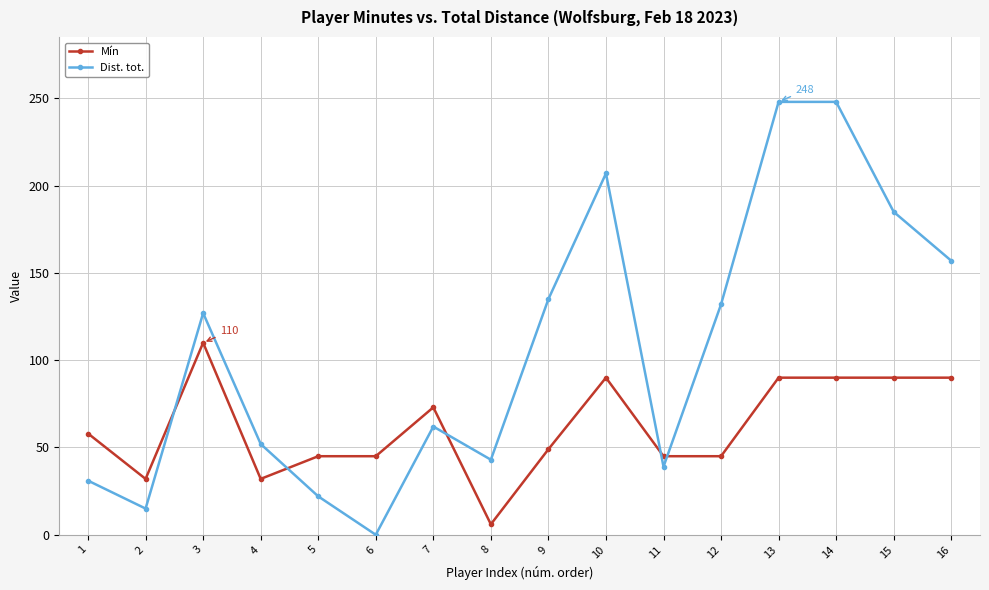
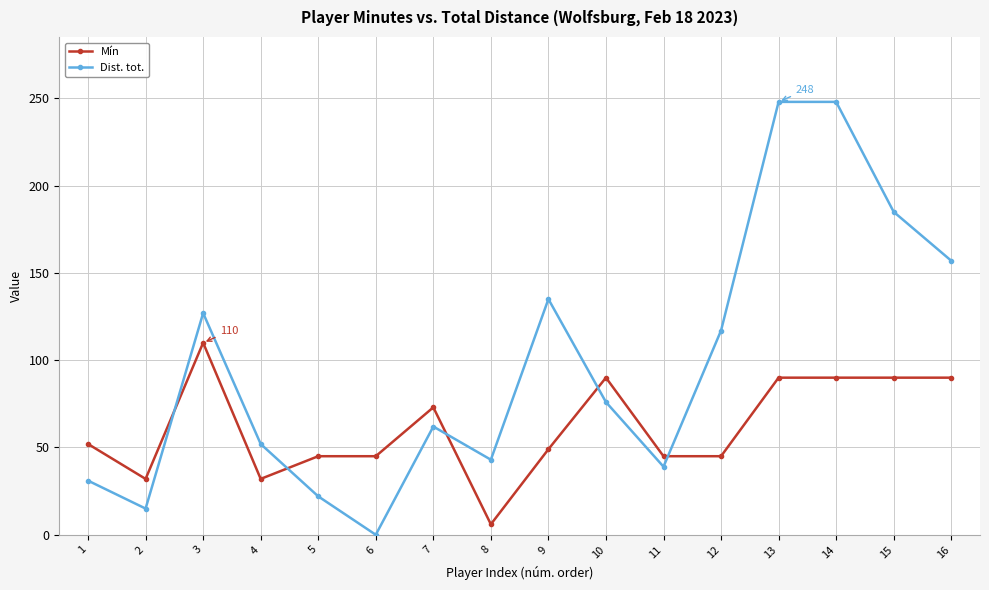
Mín, 1: 58 -> 52
Dist. tot., 10: 207 -> 76
Dist. tot., 12: 132 -> 117
